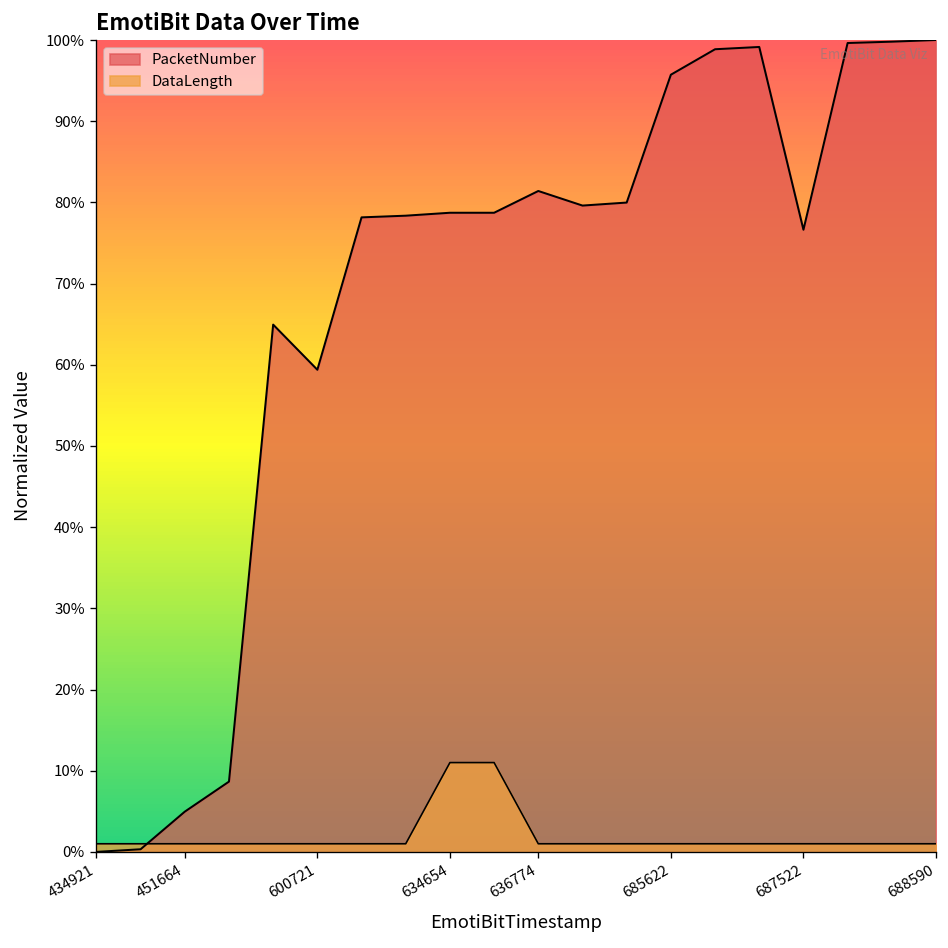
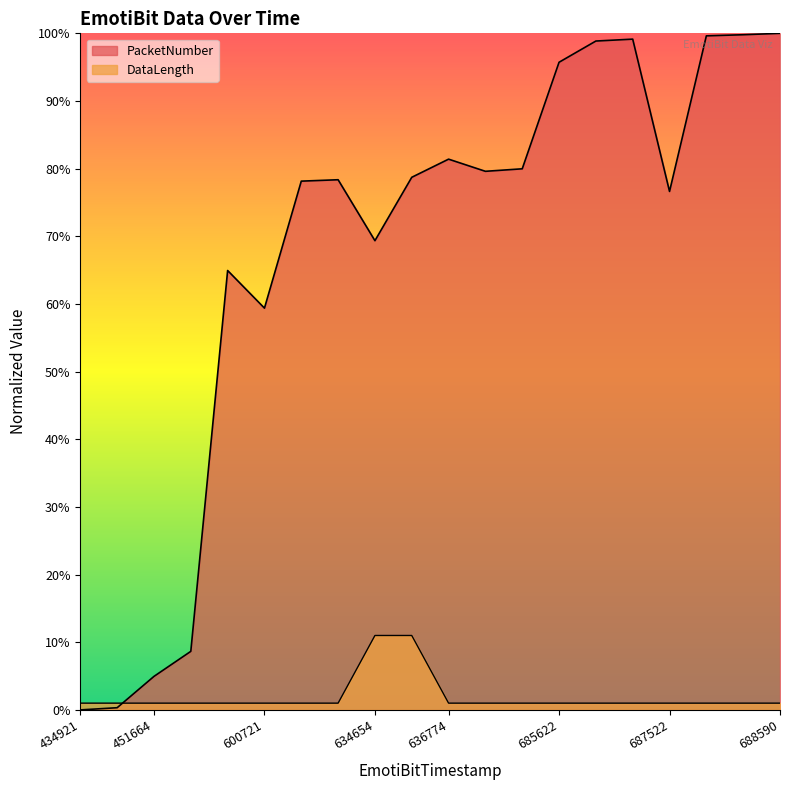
PacketNumber, 634654: 79% -> 69%
